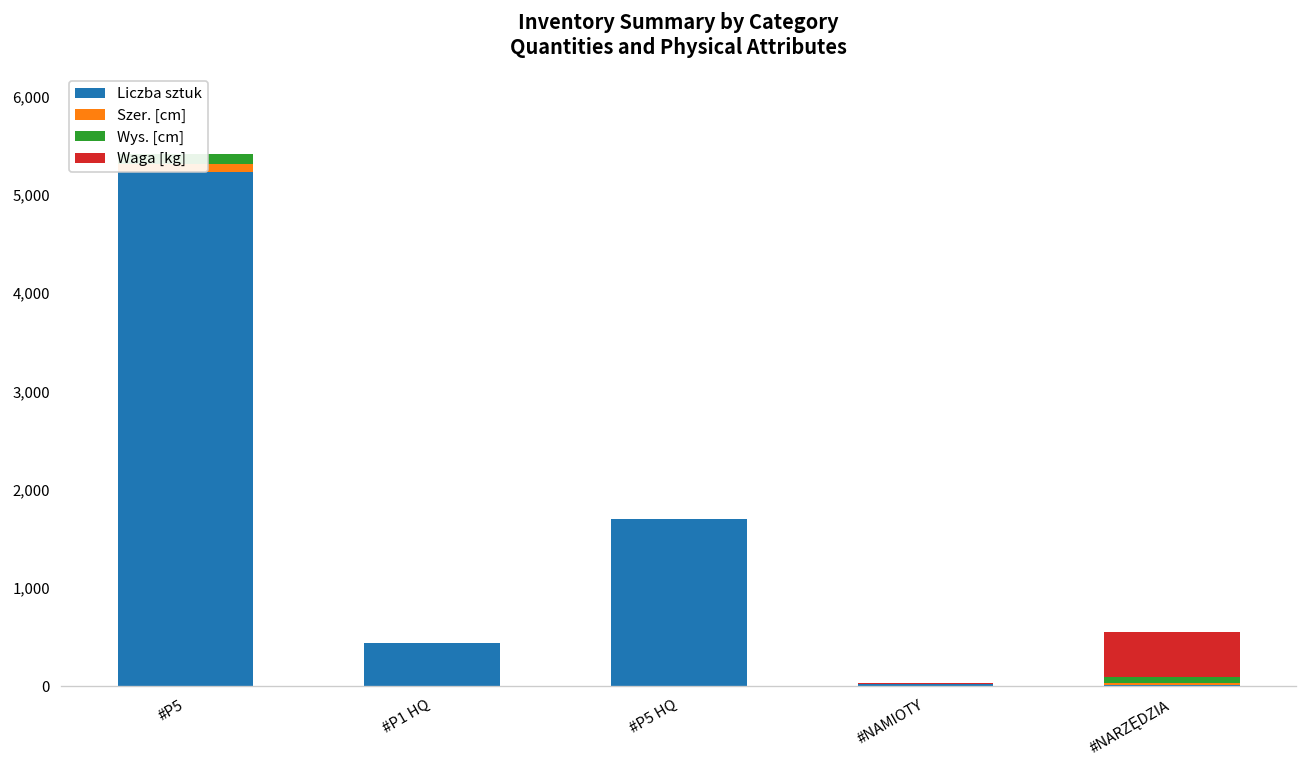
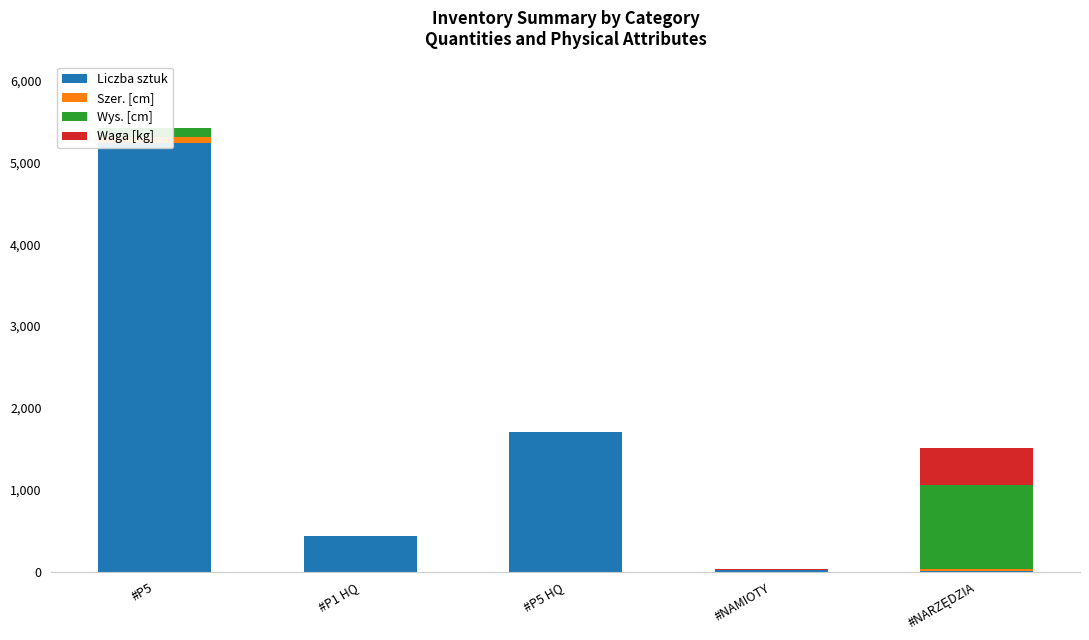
Wys. [cm], #NARZĘDZIA: 100 -> 1,000
